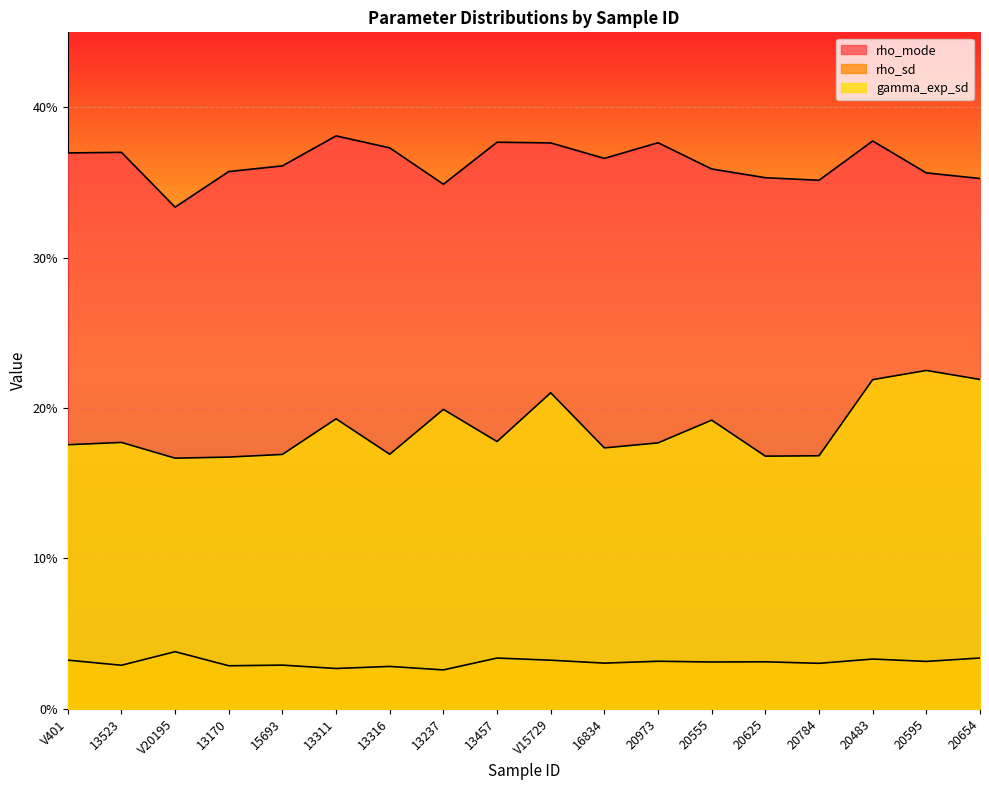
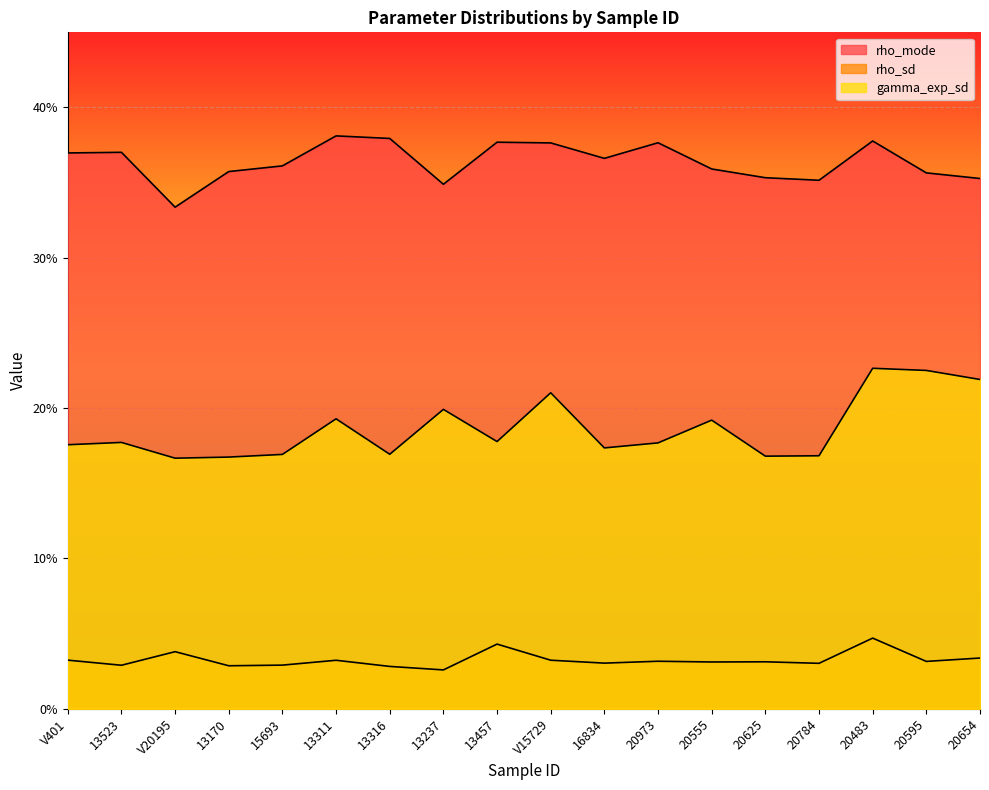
rho_sd, 13311: 2.7% -> 3.2%
rho_mode, 13316: 37.3% -> 37.9%
rho_sd, 13457: 3.4% -> 4.3%
rho_sd, 20483: 3.3% -> 4.7%
gamma_exp_sd, 20483: 21.9% -> 22.6%
